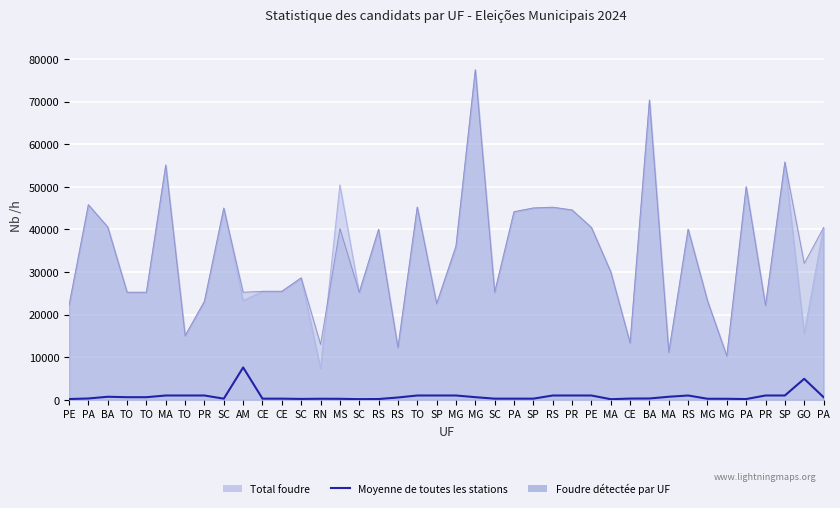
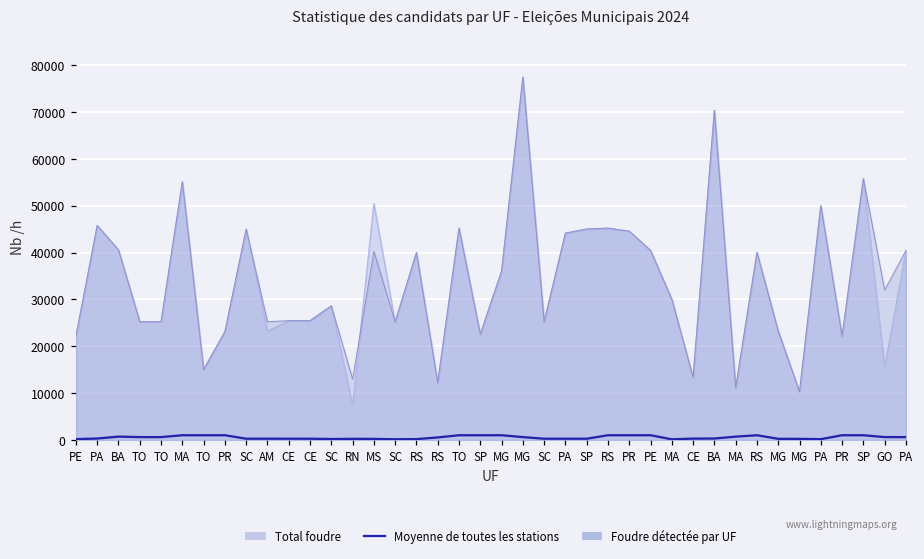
Moyenne de toutes les stations, AM: 8000 -> 0
Moyenne de toutes les stations, GO: 5000 -> 1000
